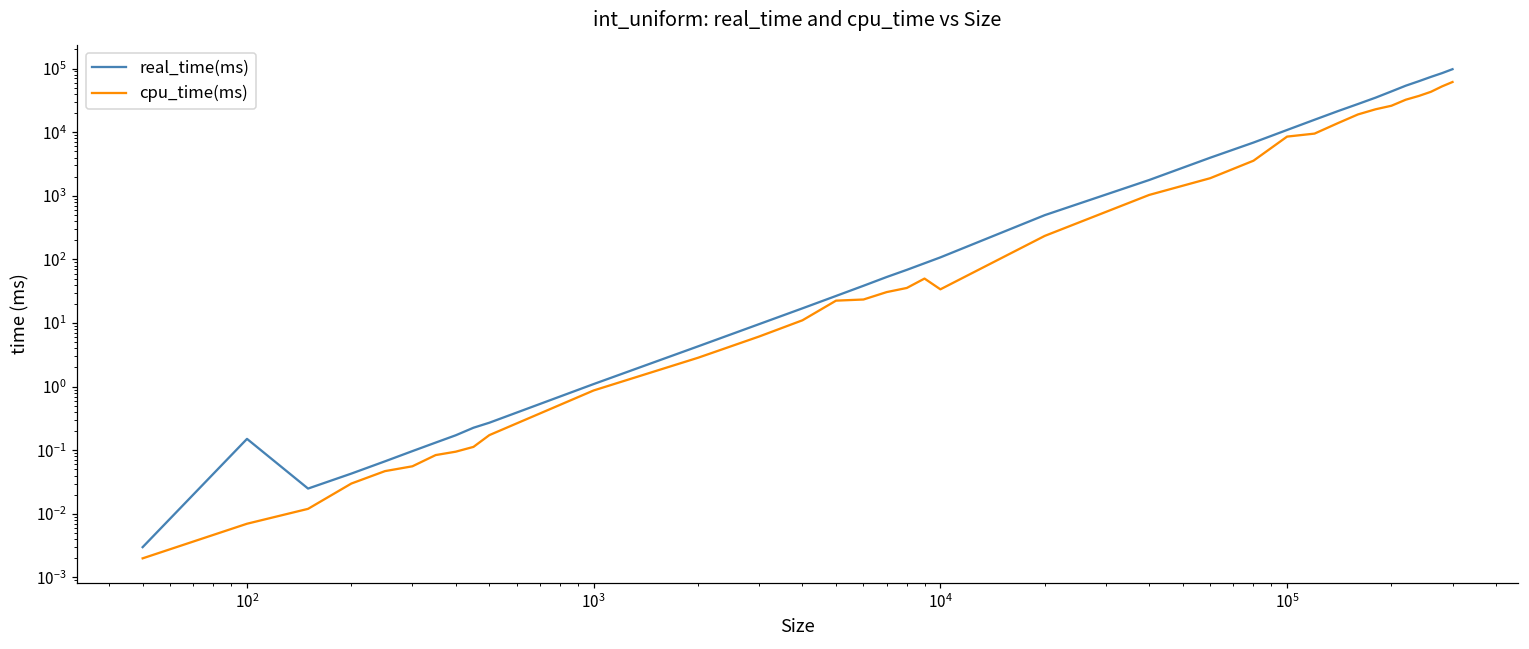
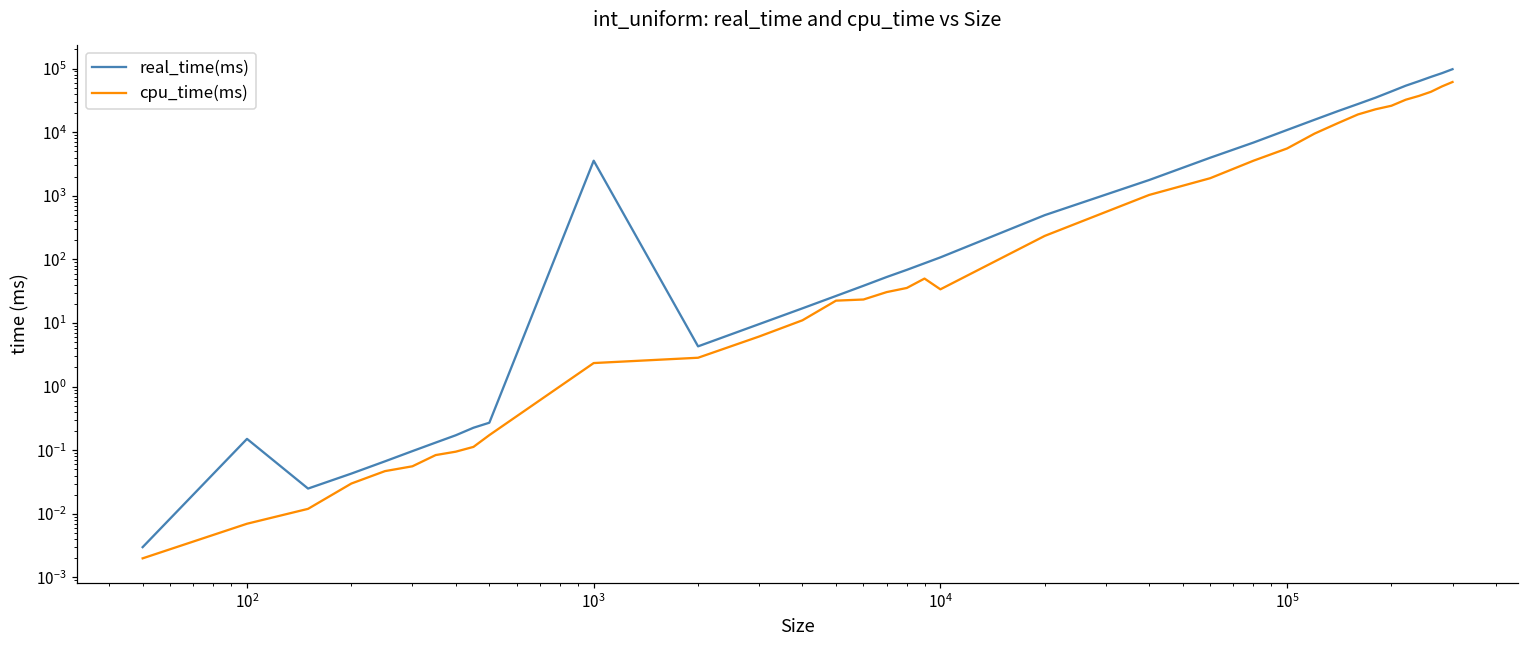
real_time(ms), 10^3: 1.1 -> 4000
cpu_time(ms), 10^3: 0.9 -> 2.3
cpu_time(ms), 10^5: 9000 -> 6000
